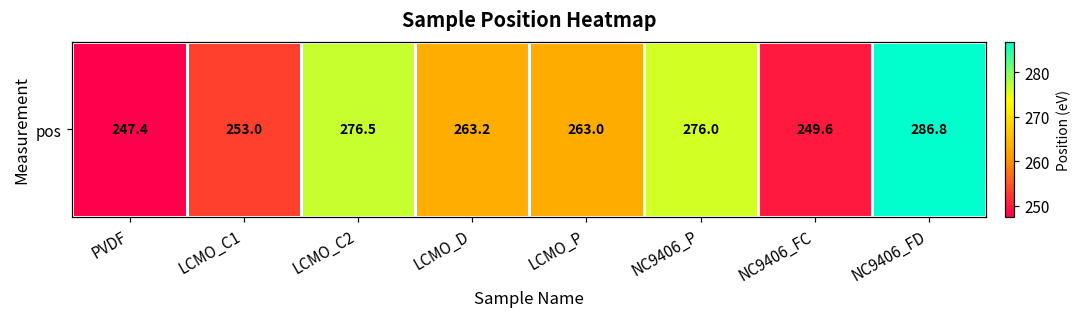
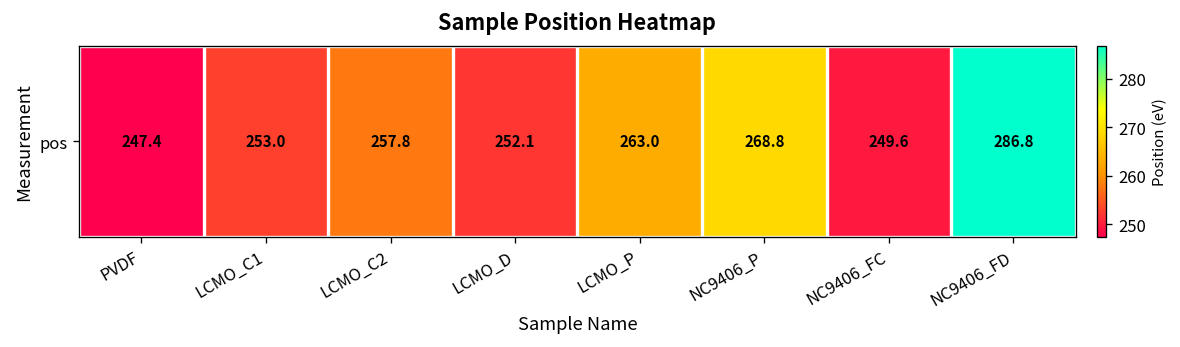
pos, LCMO_C2: 276.5 -> 257.8
pos, LCMO_D: 263.2 -> 252.1
pos, NC9406_P: 276.0 -> 268.8
